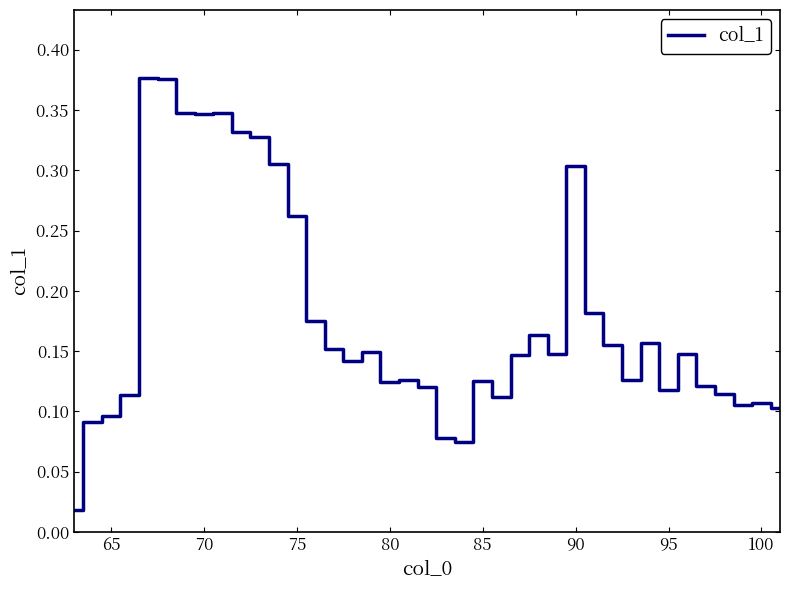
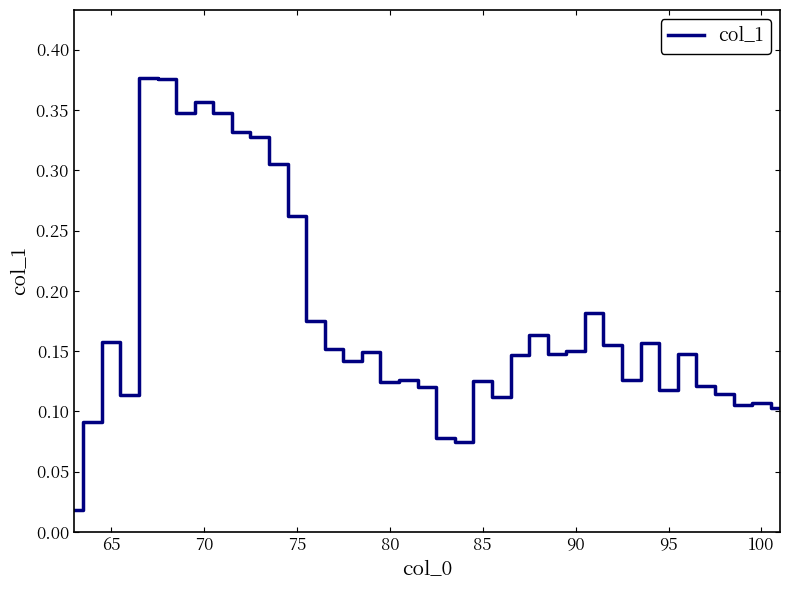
65: 0.096 -> 0.158
70: 0.347 -> 0.357
90: 0.304 -> 0.150
